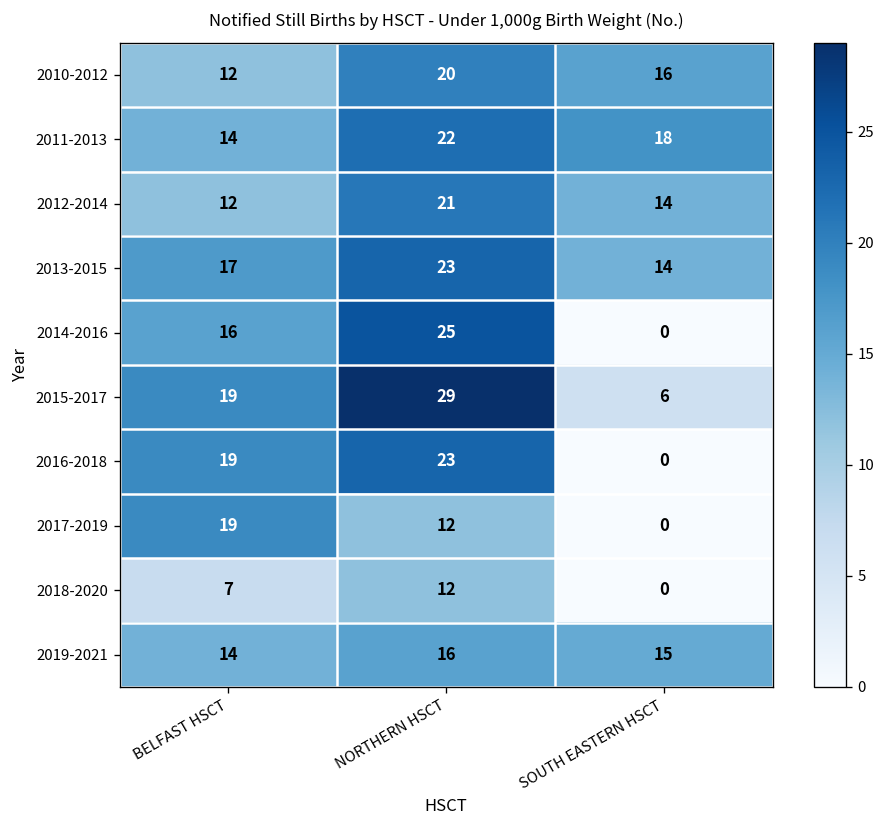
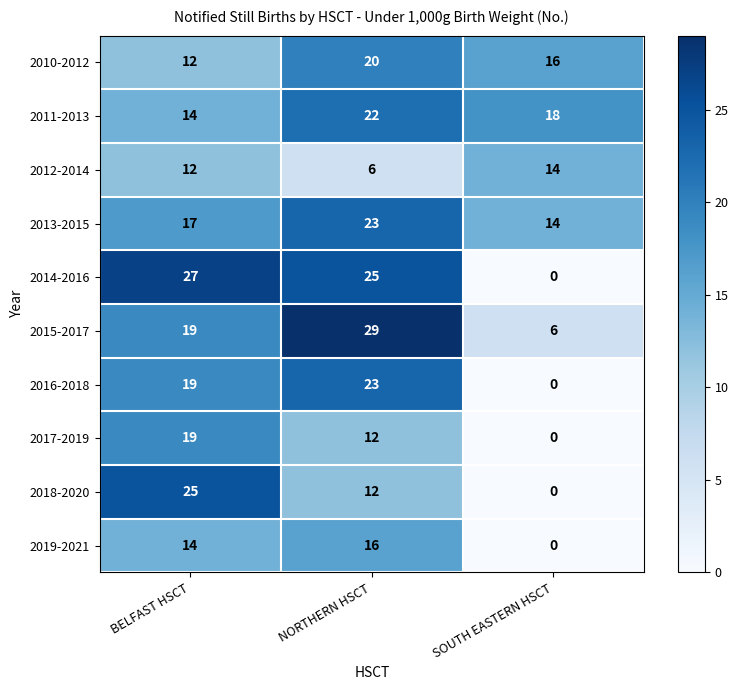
2012-2014, NORTHERN HSCT: 21 -> 6
2014-2016, BELFAST HSCT: 16 -> 27
2018-2020, BELFAST HSCT: 7 -> 25
2019-2021, SOUTH EASTERN HSCT: 15 -> 0
